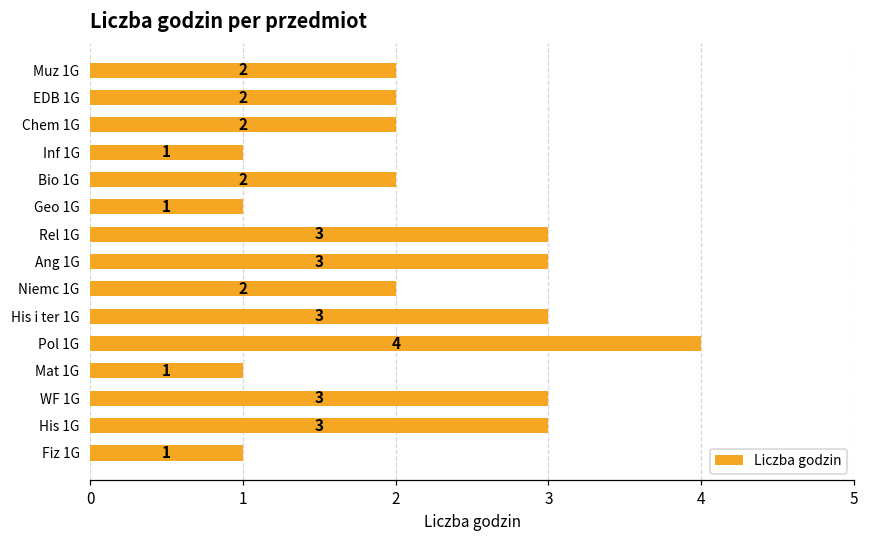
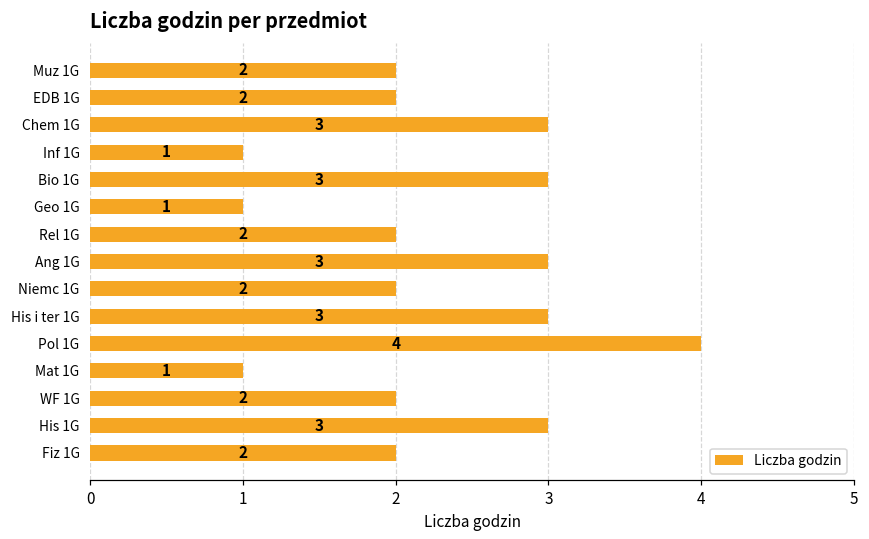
Chem 1G: 2 -> 3
Bio 1G: 2 -> 3
Rel 1G: 3 -> 2
WF 1G: 3 -> 2
Fiz 1G: 1 -> 2
